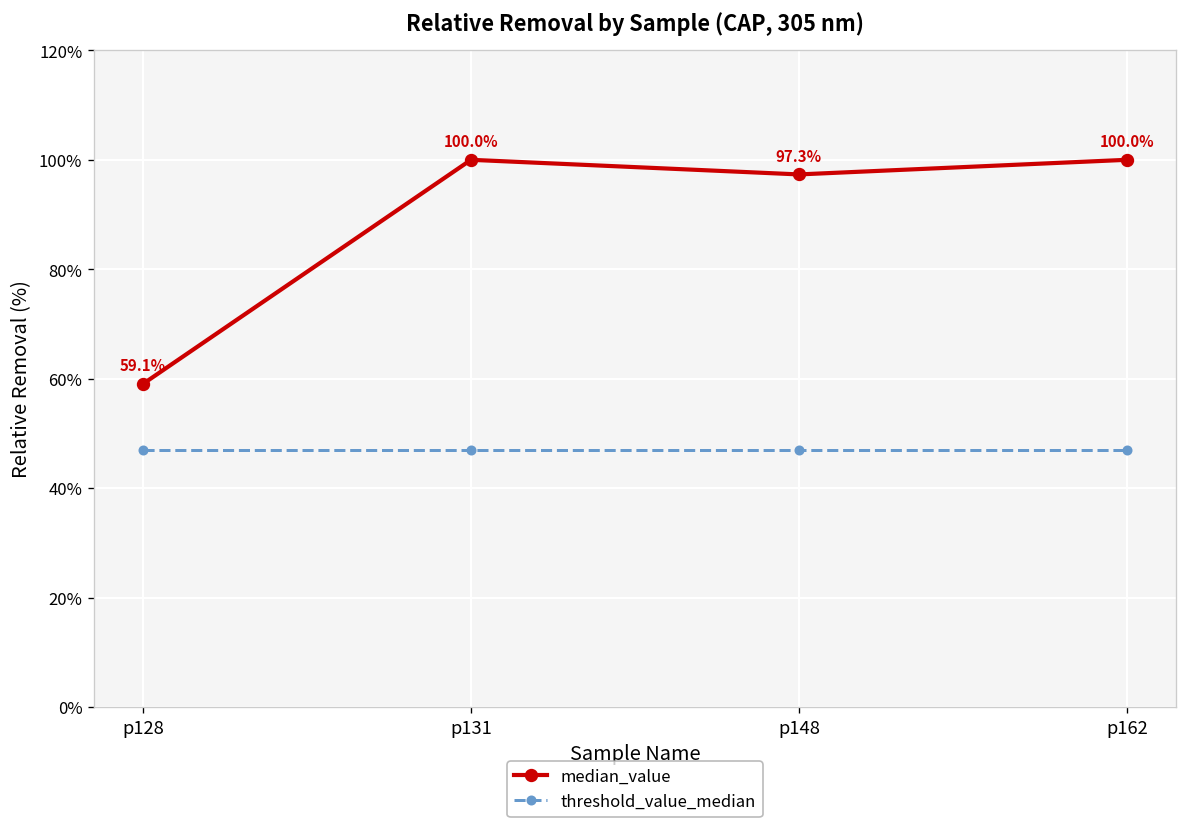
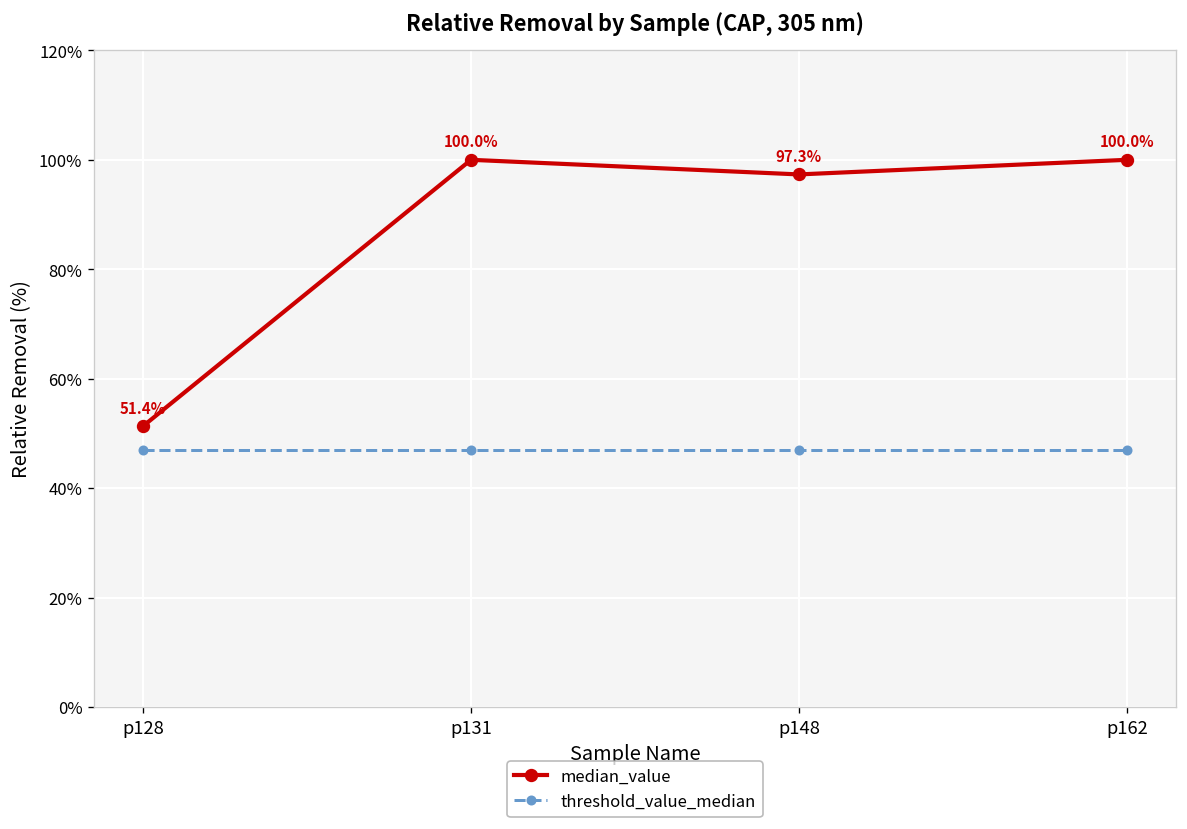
median_value, p128: 59.1% -> 51.4%
